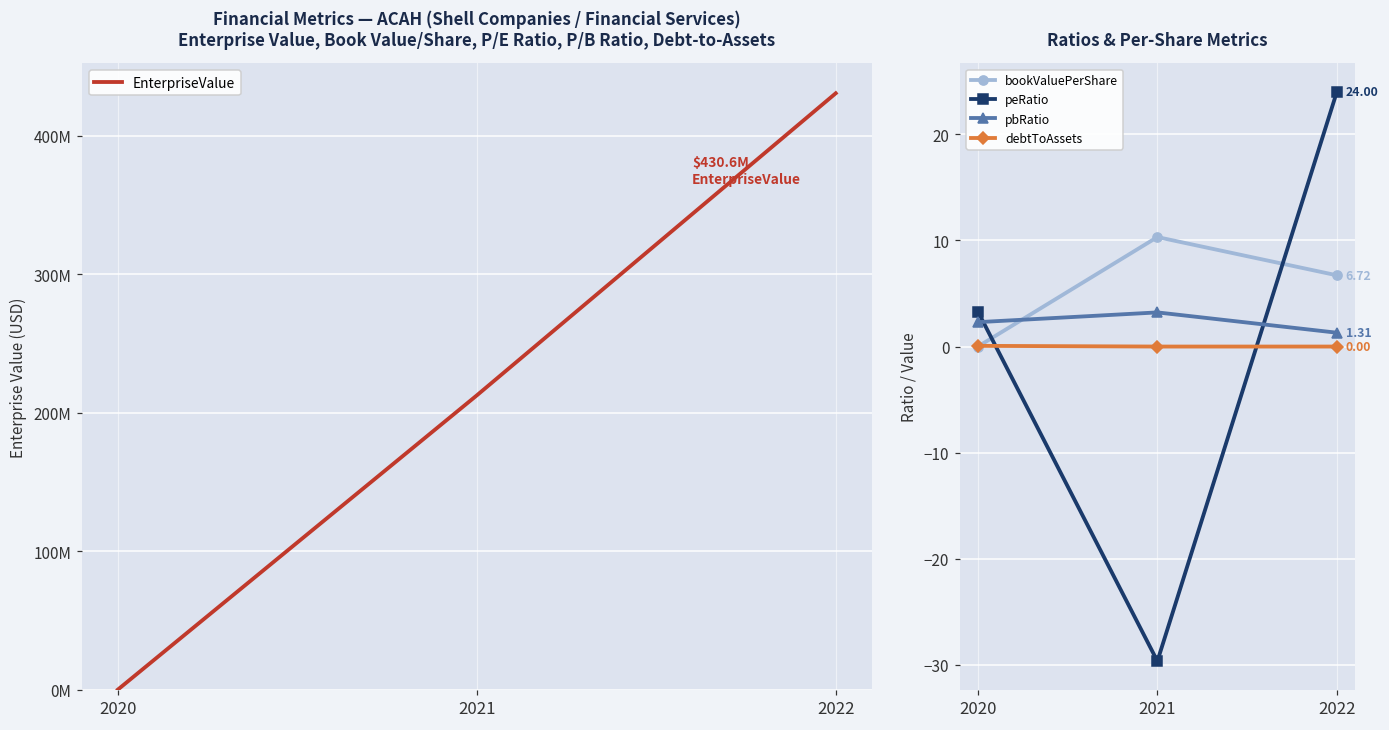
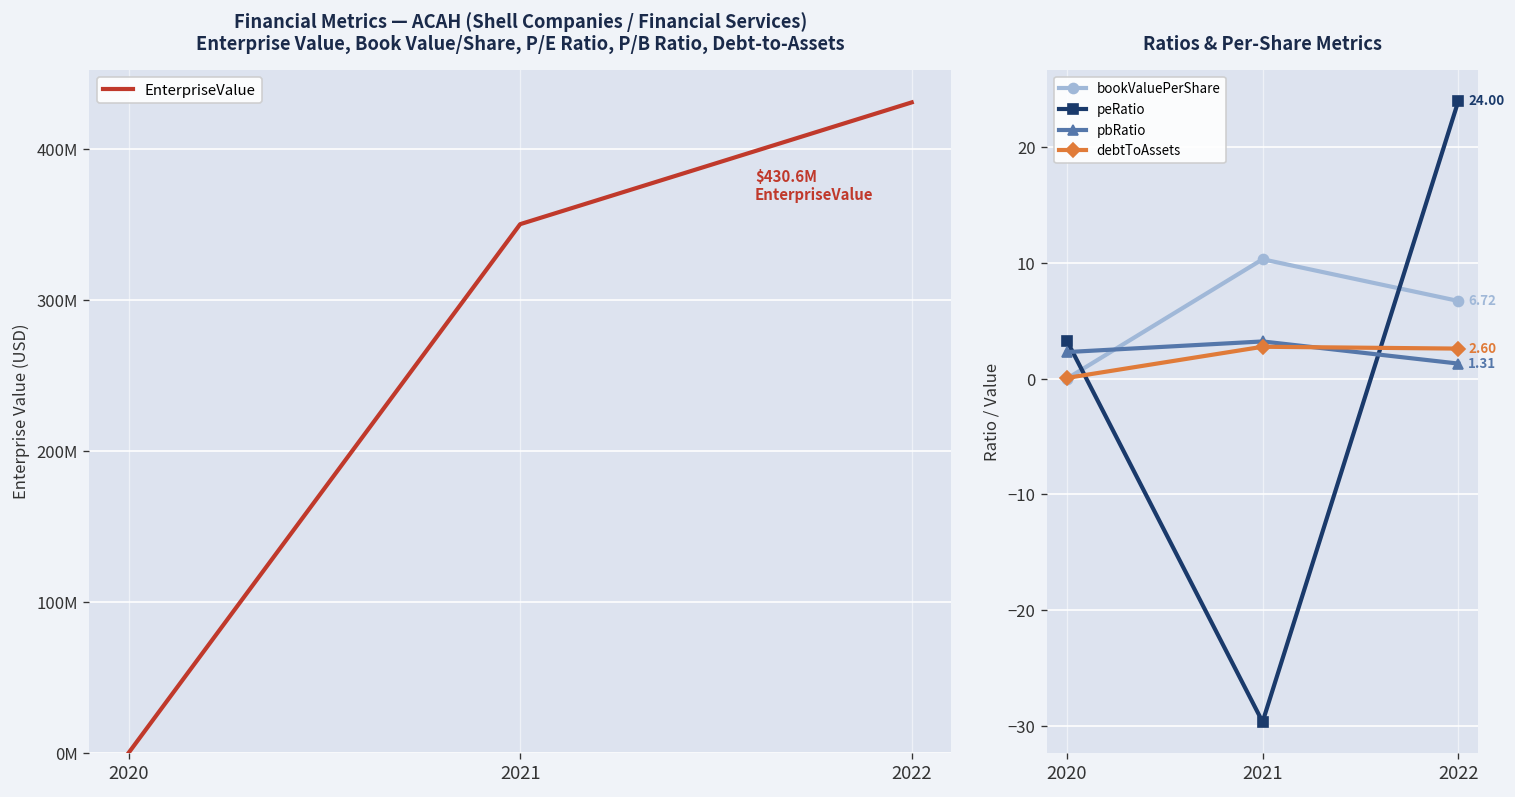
Financial Metrics — ACAH (Shell Companies / Financial Services) Enterprise Value, Book Value/Share, P/E Ratio, P/B Ratio, Debt-to-Assets, 2021: 212000000 -> 350000000
Ratios & Per-Share Metrics, debtToAssets, 2021: 0 -> 3
Ratios & Per-Share Metrics, debtToAssets, 2022: 0.00 -> 2.60
